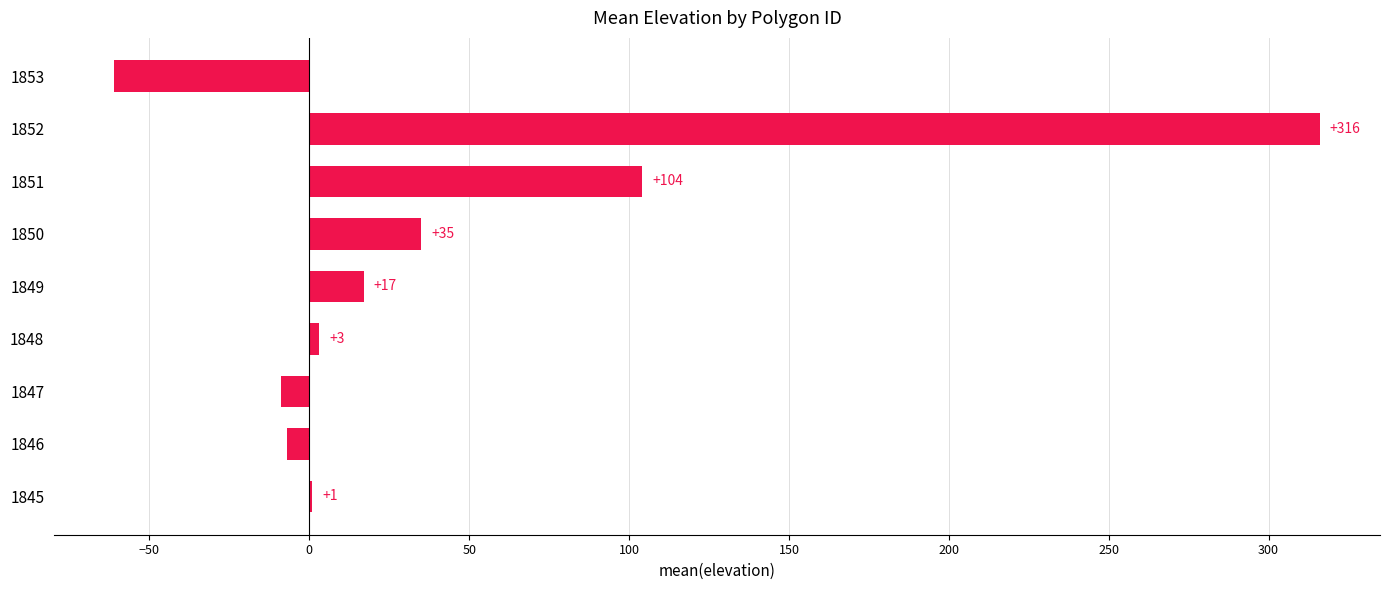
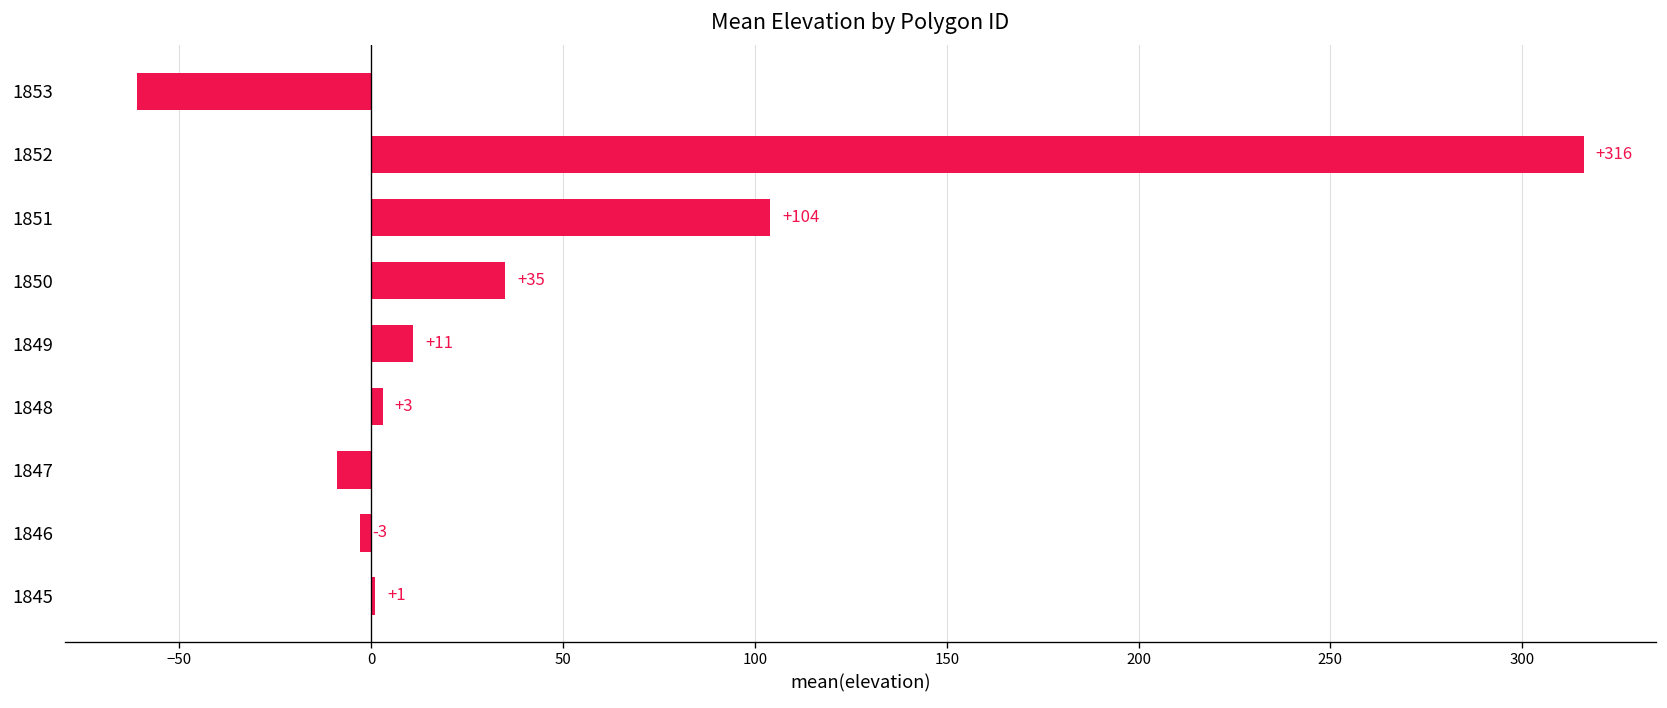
1849: +17 -> +11
1846: -7 -> -3
